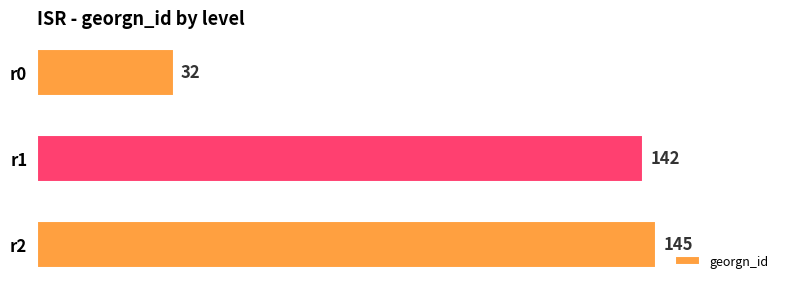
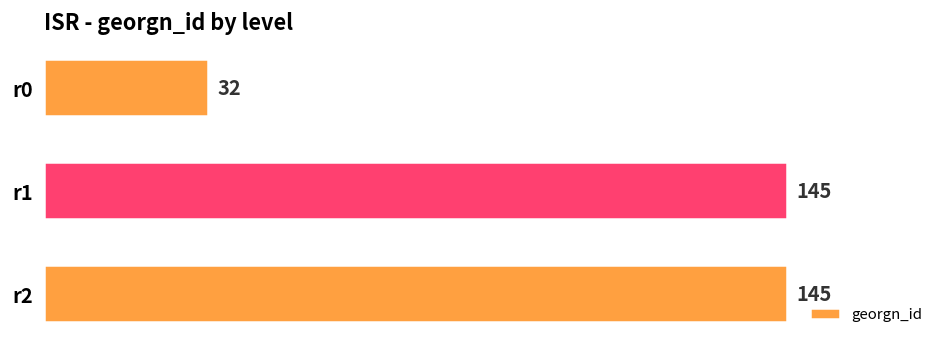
r1: 142 -> 145
